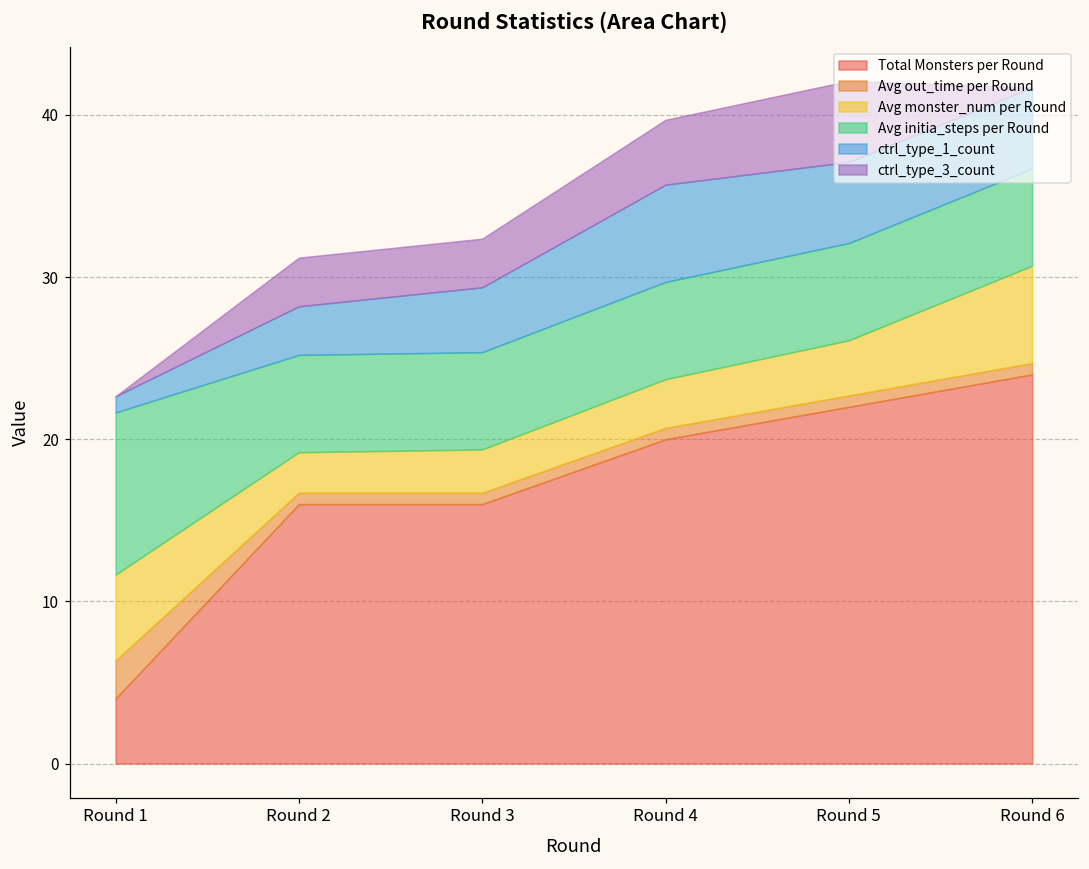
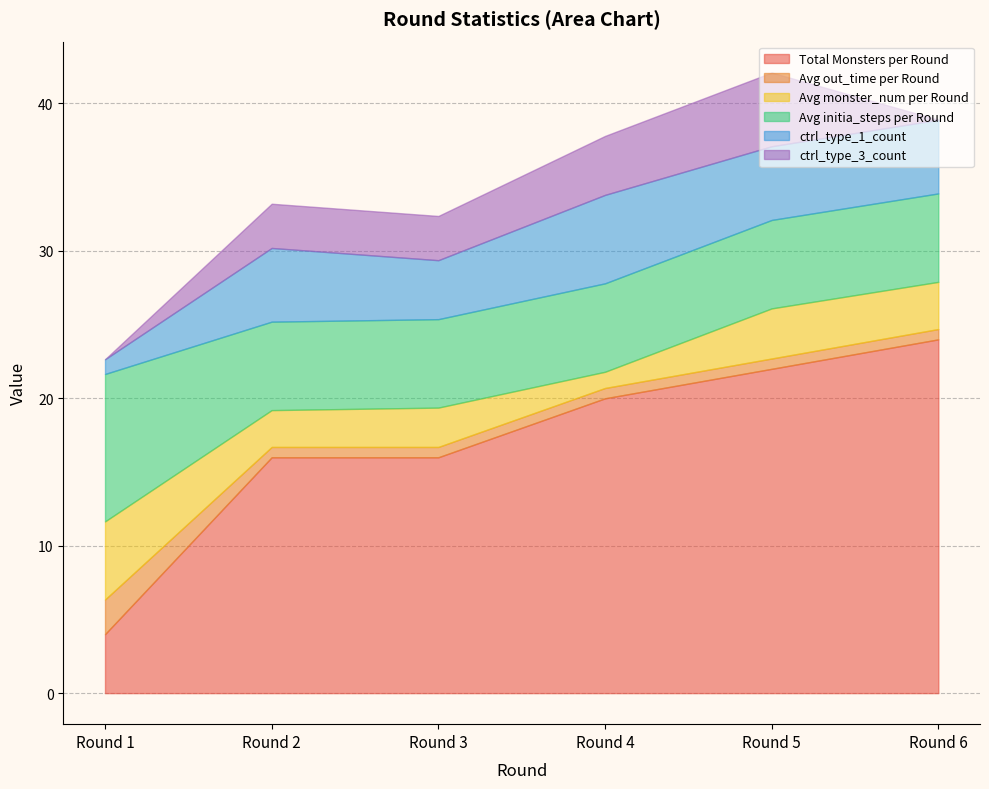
ctrl_type_1_count, Round 2: 3 -> 5
Avg monster_num per Round, Round 4: 3.0 -> 1.1
Avg monster_num per Round, Round 6: 6.0 -> 3.2
